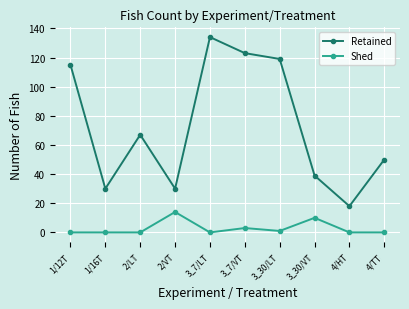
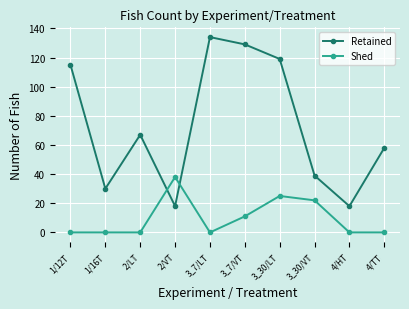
Retained, 2/VT: 30 -> 18
Shed, 2/VT: 14 -> 38
Retained, 3_7/VT: 123 -> 129
Shed, 3_7/VT: 3 -> 11
Shed, 3_30/LT: 1 -> 25
Shed, 3_30/VT: 10 -> 22
Retained, 4/TT: 50 -> 58
